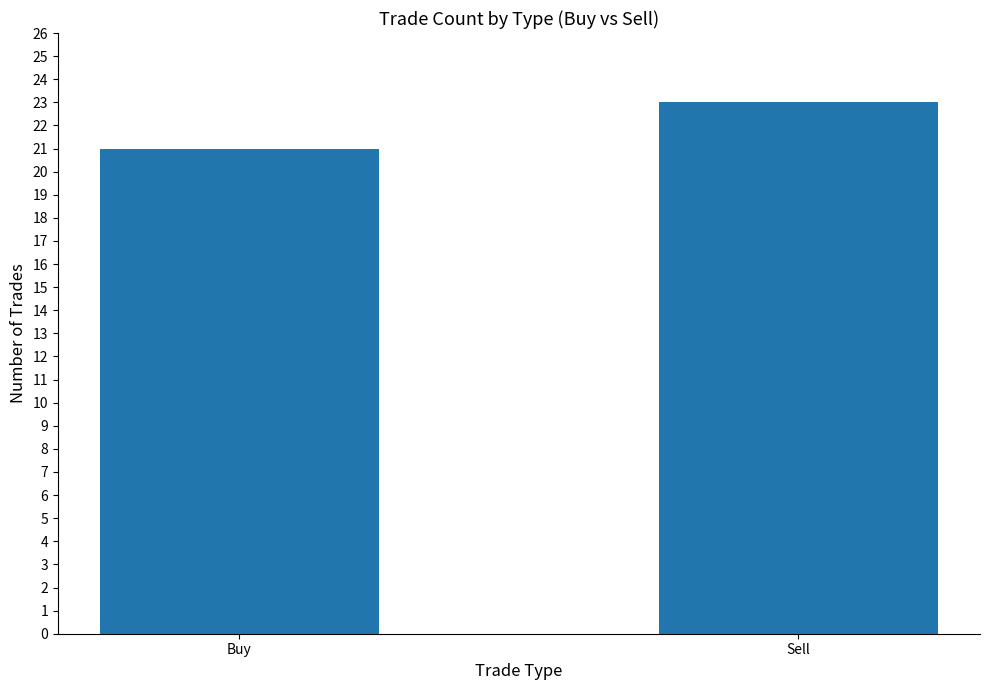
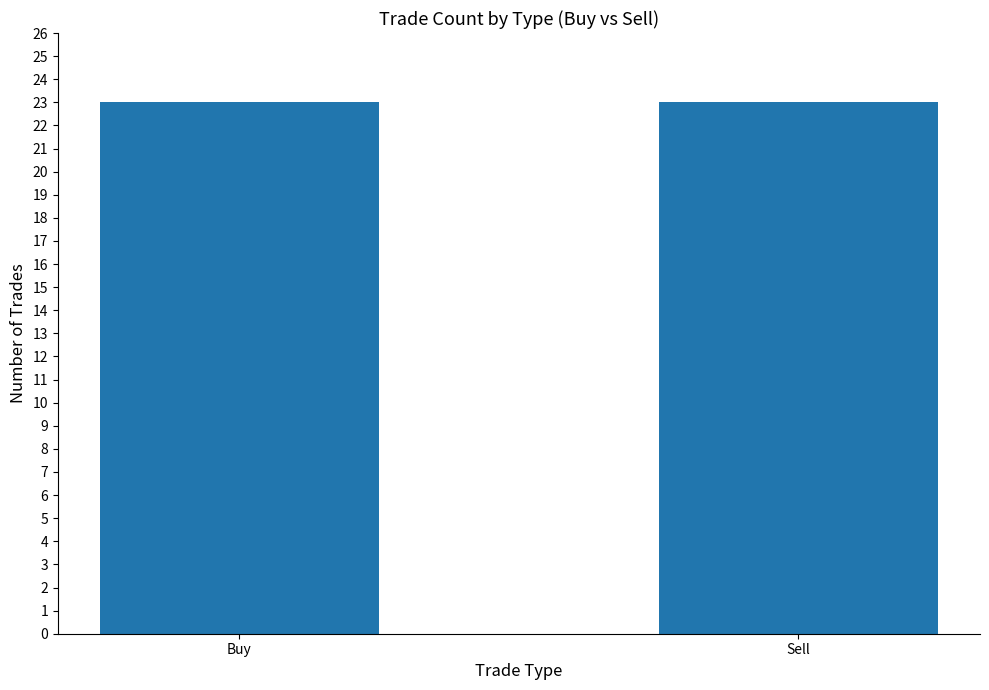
Buy: 21 -> 23
